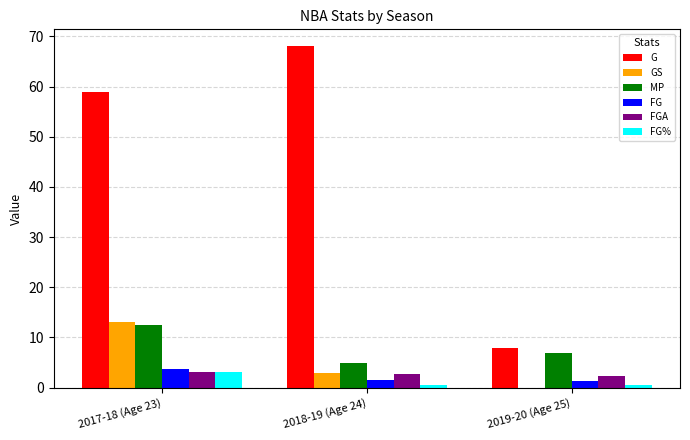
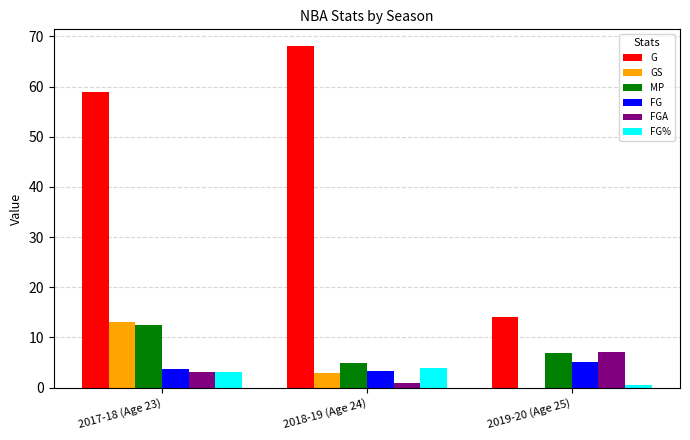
FG, 2018-19 (Age 24): 2 -> 3
FGA, 2018-19 (Age 24): 3 -> 1
FG%, 2018-19 (Age 24): 1 -> 4
G, 2019-20 (Age 25): 8 -> 14
FG, 2019-20 (Age 25): 1 -> 5
FGA, 2019-20 (Age 25): 2 -> 7
